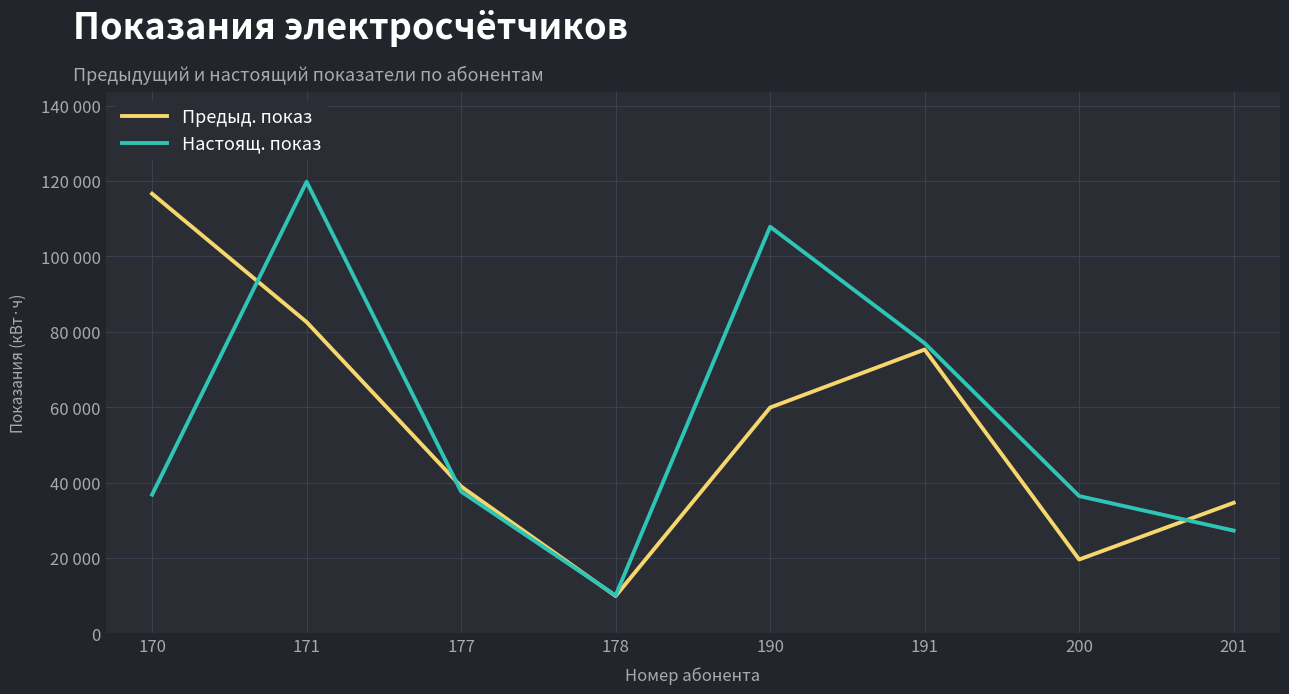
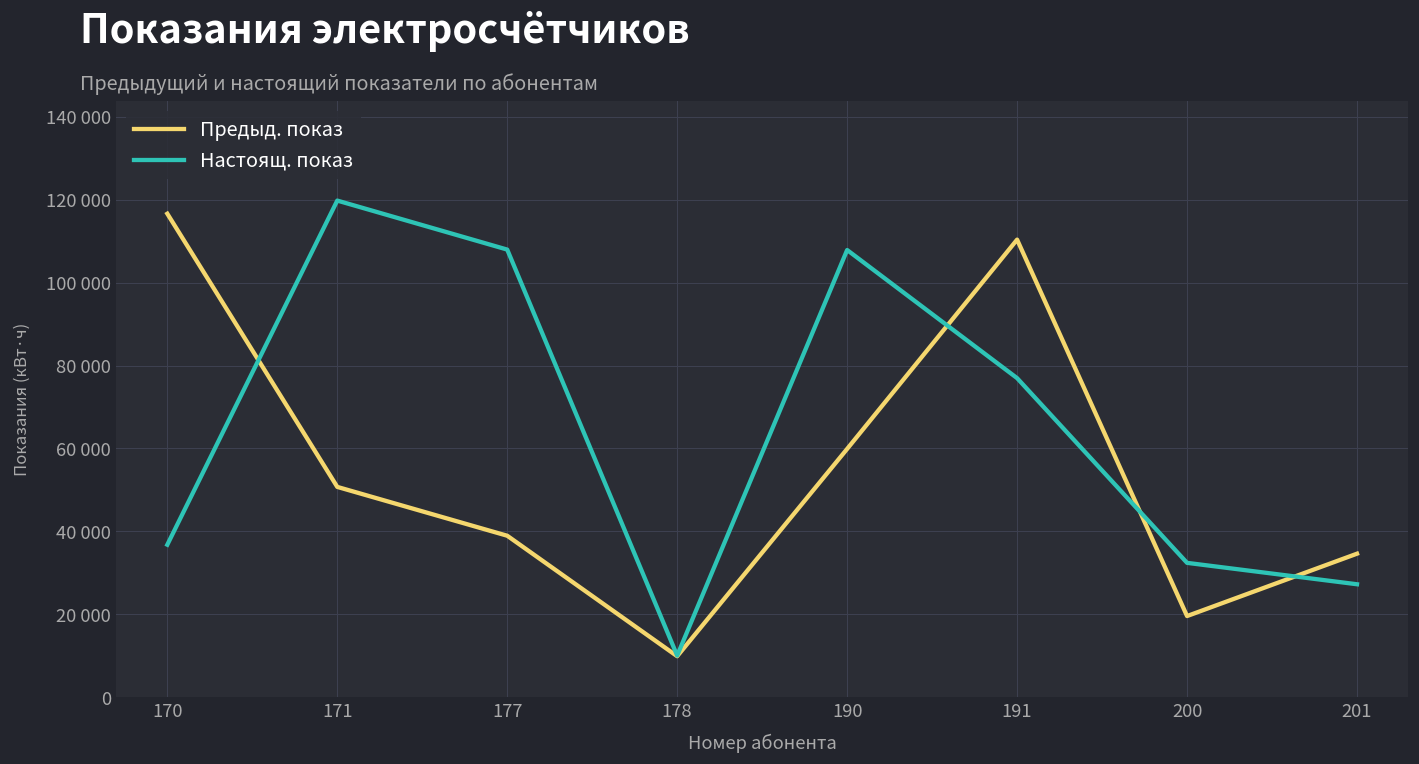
Предыд. показ, 171: 83000 -> 51000
Настоящ. показ, 177: 38000 -> 108000
Предыд. показ, 191: 75000 -> 110000
Настоящ. показ, 200: 36000 -> 32000
